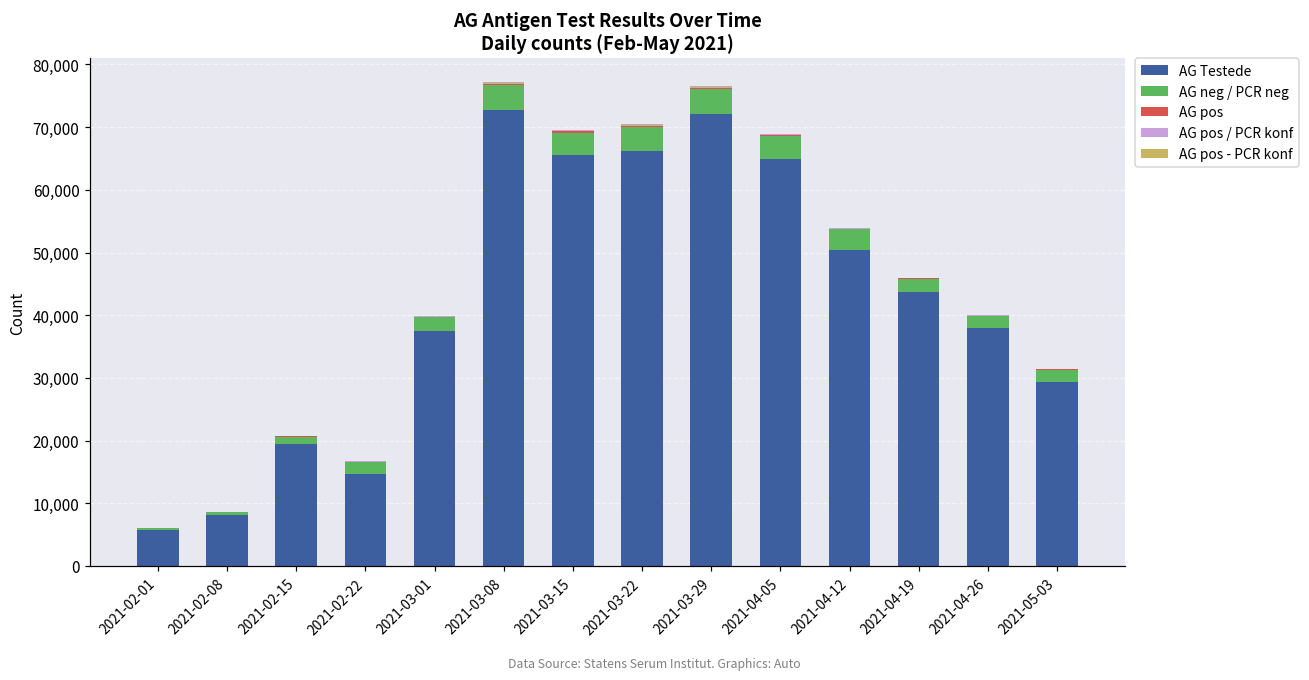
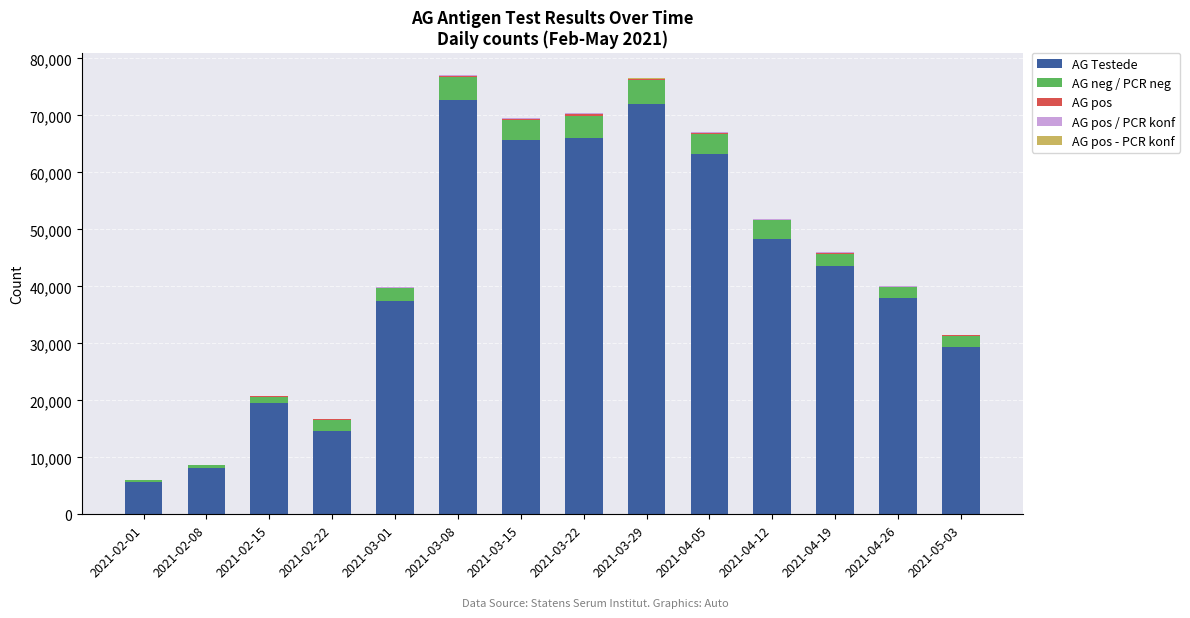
AG Testede, 2021-04-05: 65,000 -> 63,000
AG Testede, 2021-04-12: 50,000 -> 48,000
